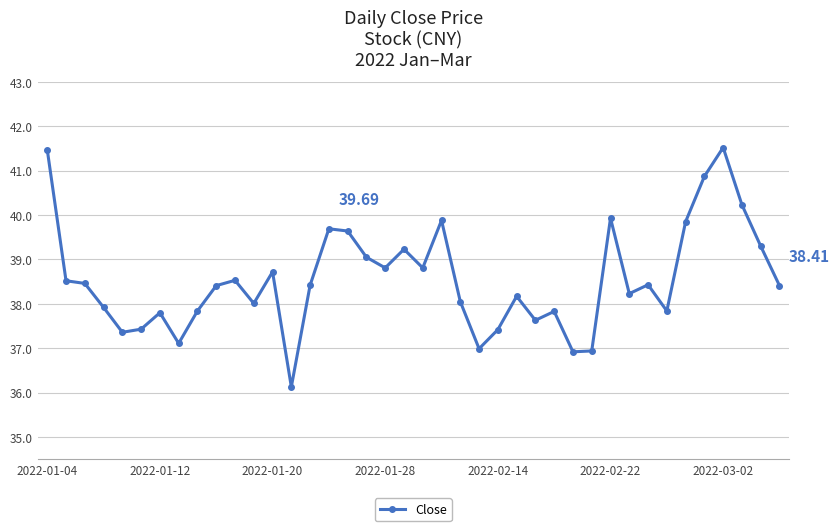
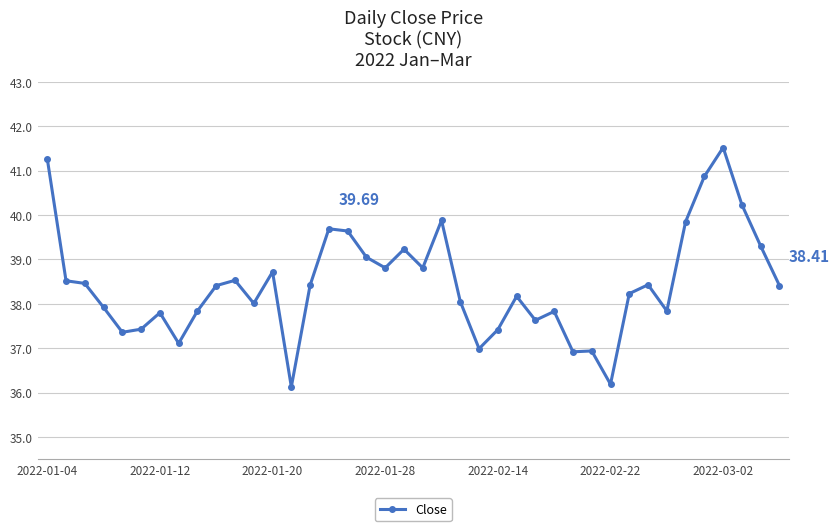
2022-01-04: 41.5 -> 41.3
2022-02-22: 39.9 -> 36.2
